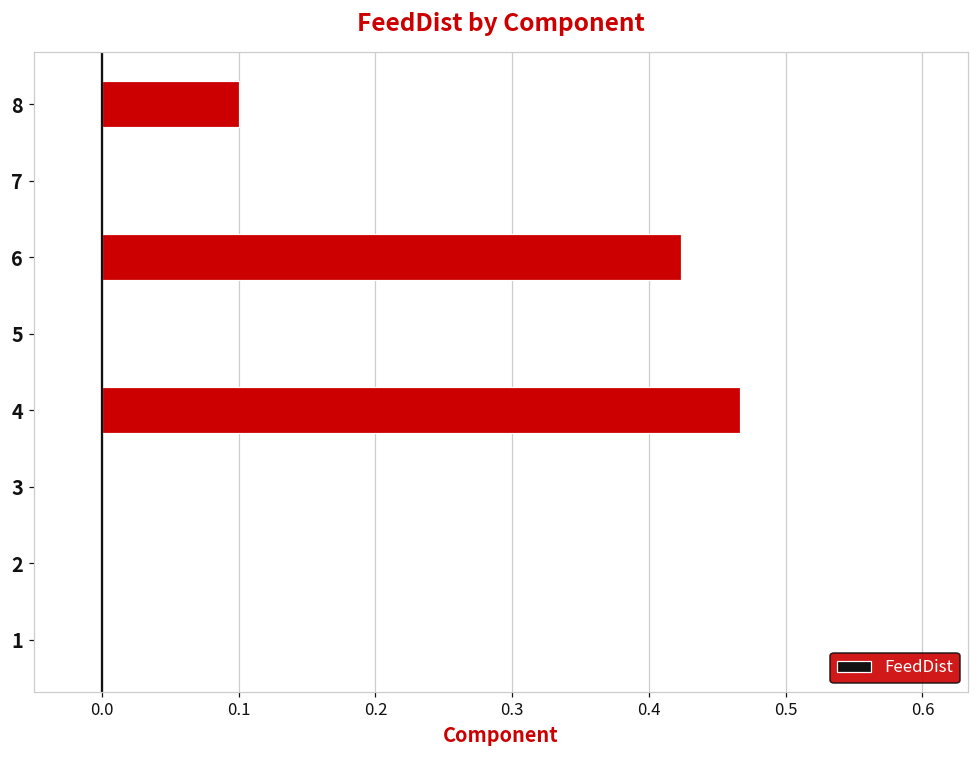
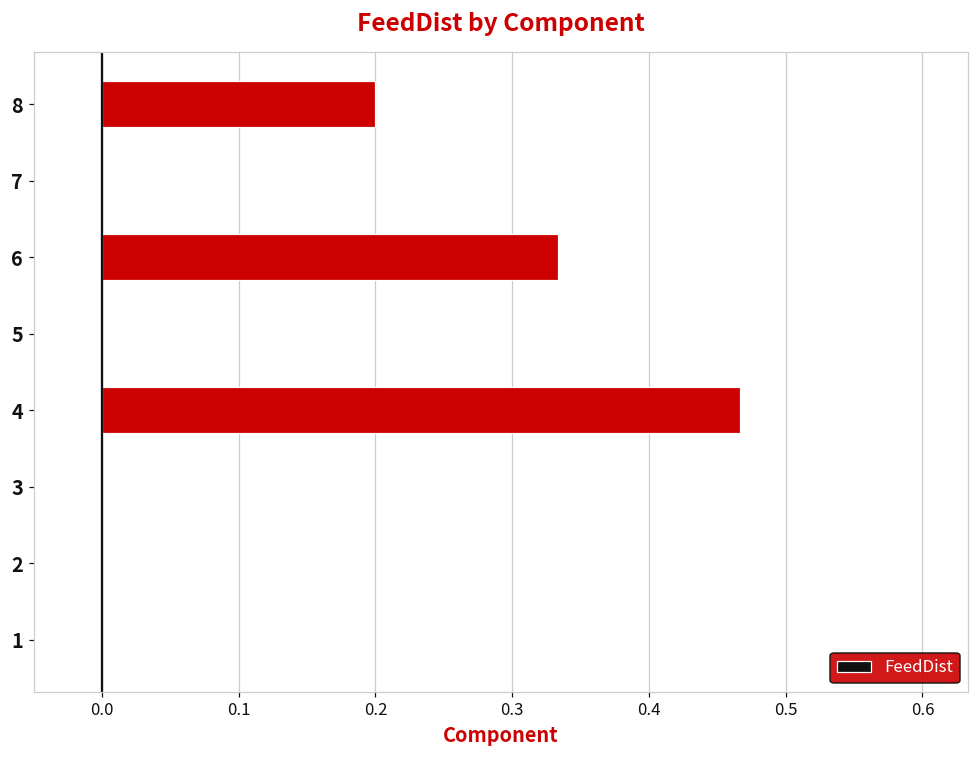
8: 0.1 -> 0.2
6: 0.424 -> 0.333
